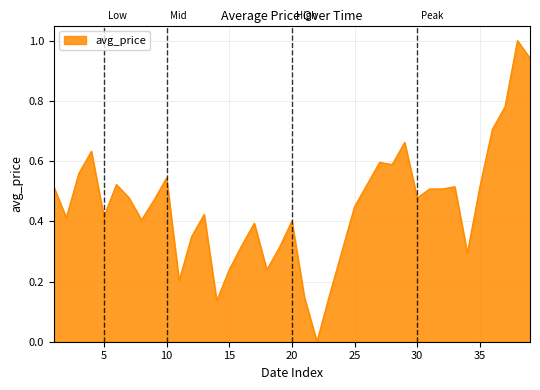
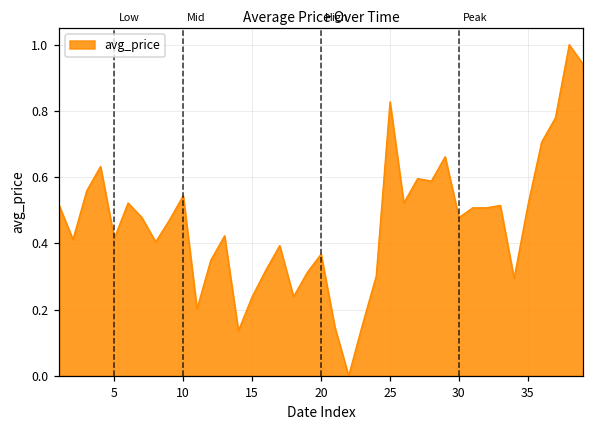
20: 0.40 -> 0.37
25: 0.45 -> 0.83
